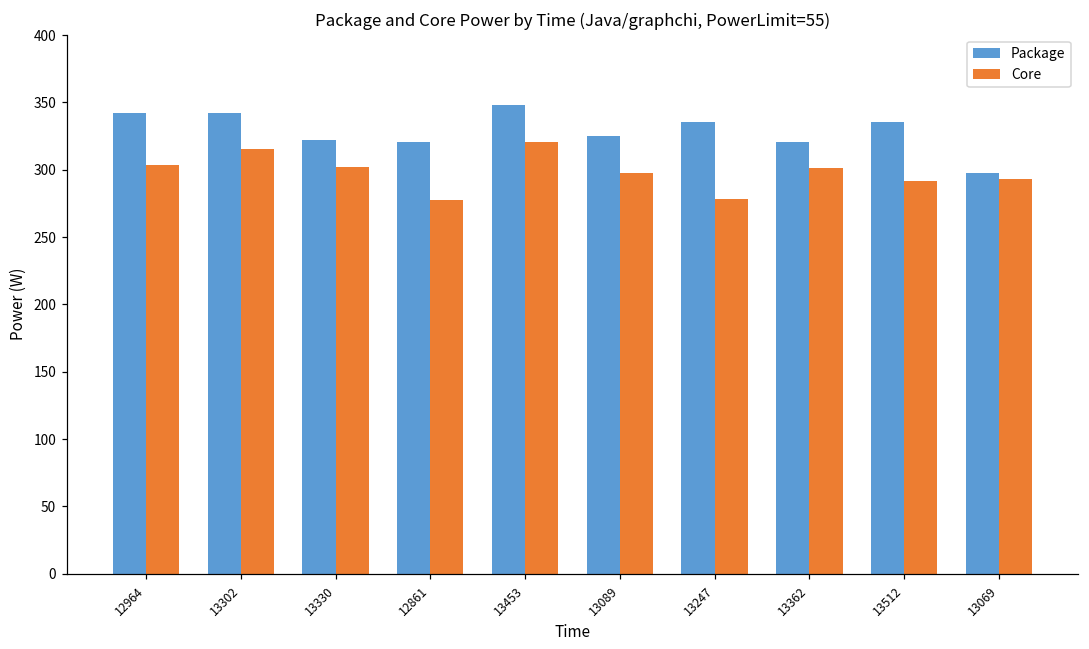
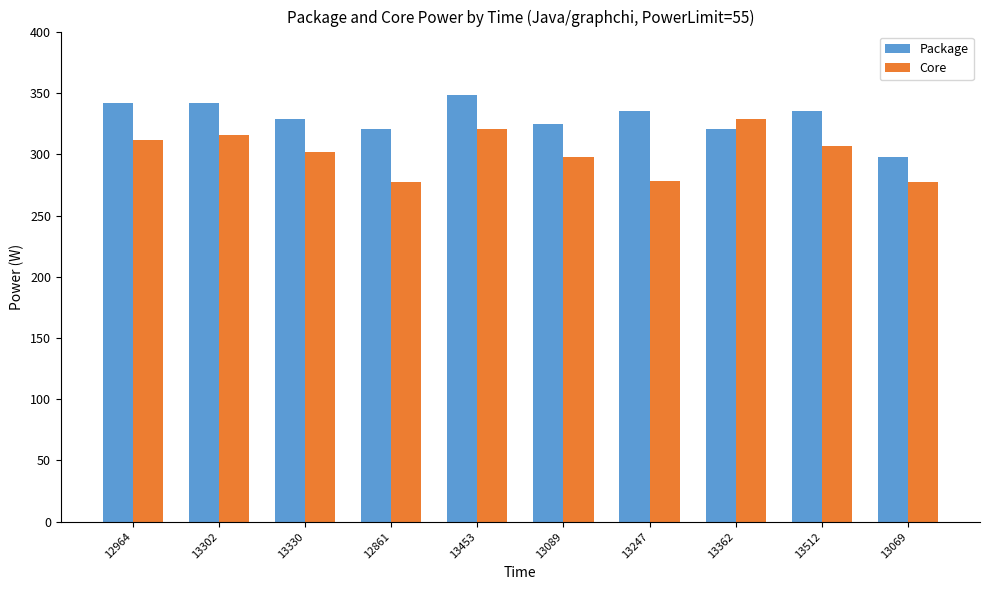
Core, 12964: 304 -> 312
Package, 13330: 322 -> 329
Core, 13362: 302 -> 329
Core, 13512: 292 -> 307
Core, 13069: 293 -> 277
